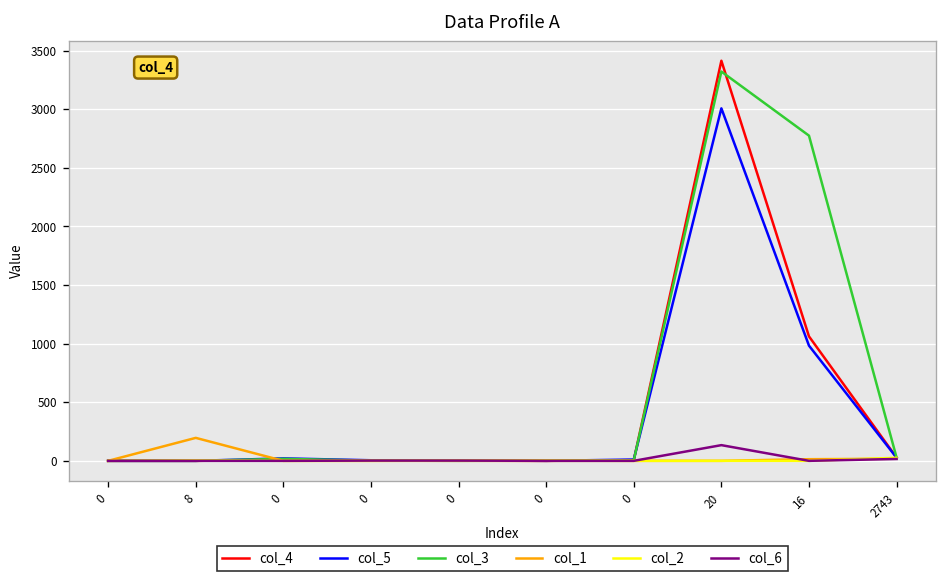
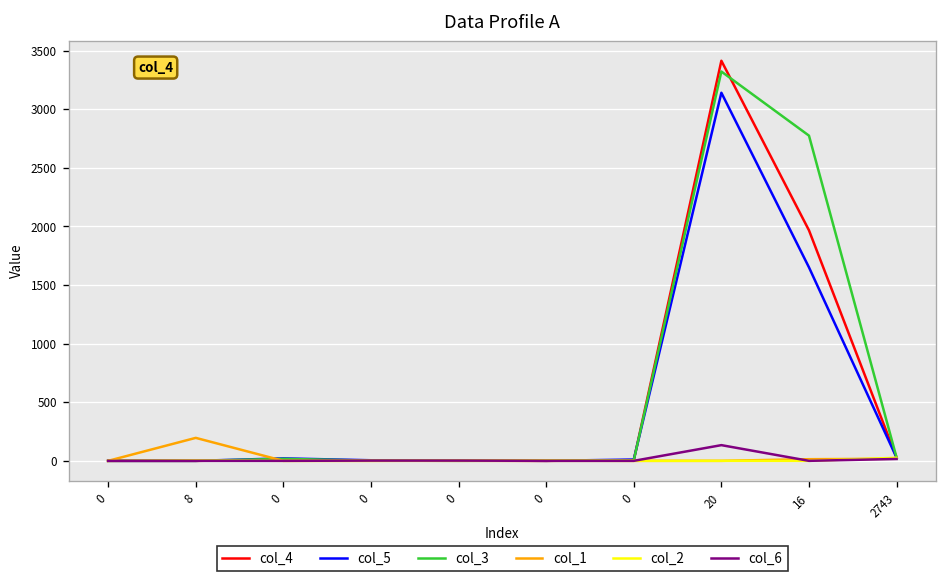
col_5, 20: 3000 -> 3100
col_4, 16: 1100 -> 2000
col_5, 16: 1000 -> 1700
